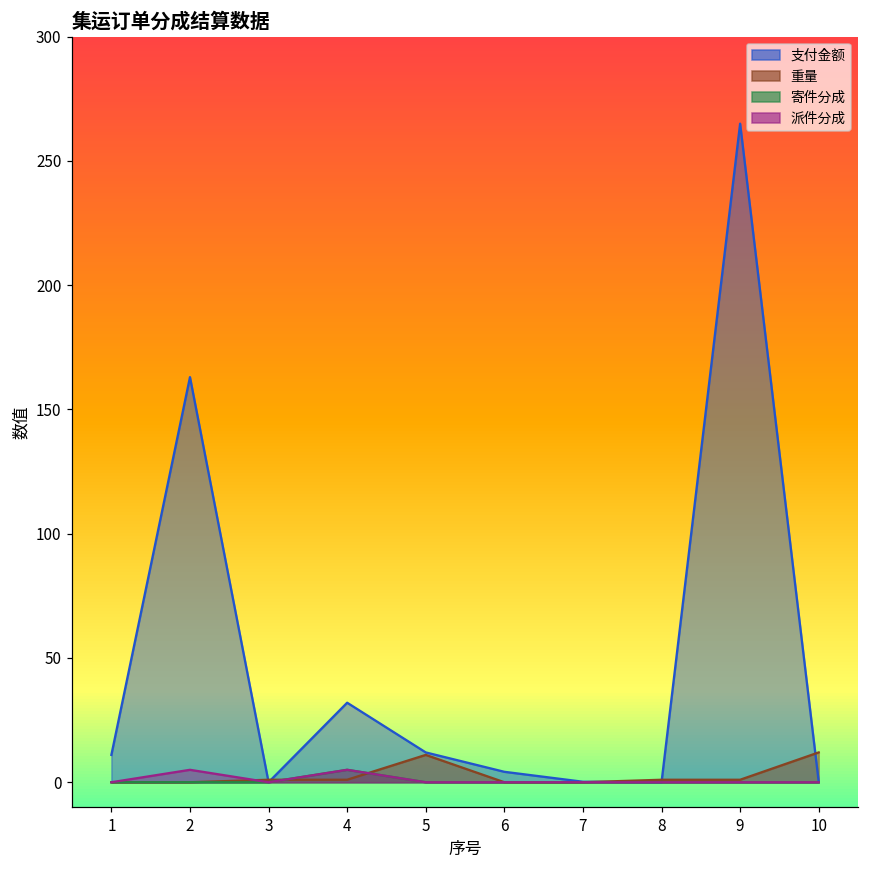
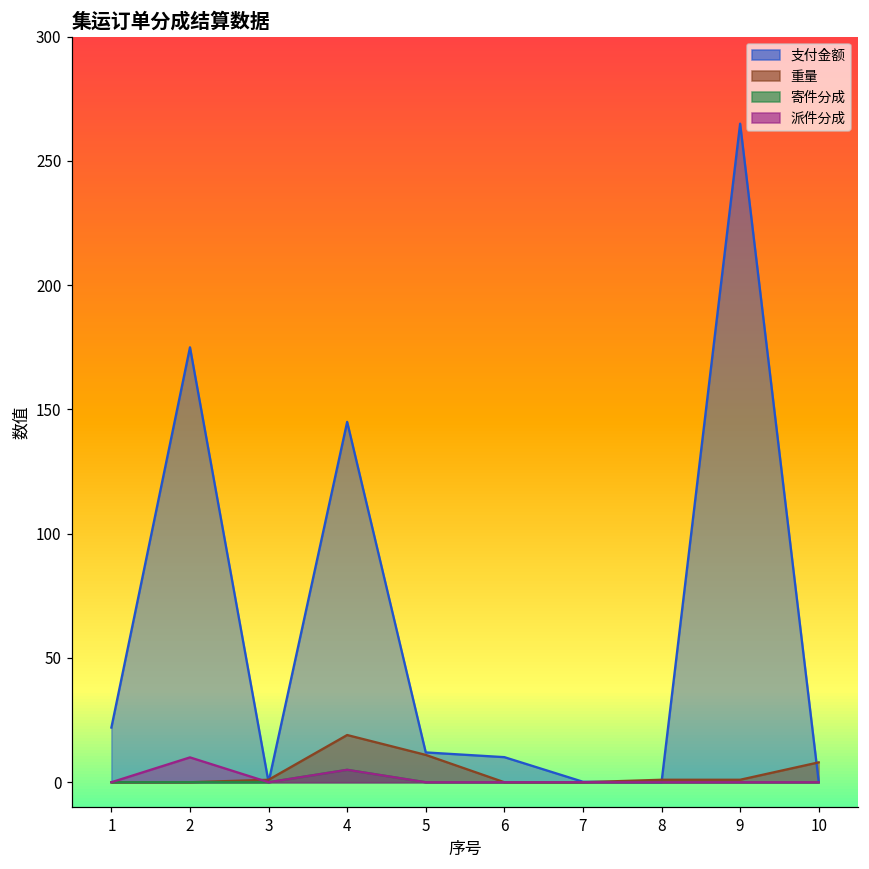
支付金额, 1: 11 -> 22
支付金额, 2: 163 -> 175
派件分成, 2: 5 -> 10
支付金额, 4: 32 -> 145
重量, 4: 1 -> 19
支付金额, 6: 4 -> 10
重量, 10: 12 -> 8
